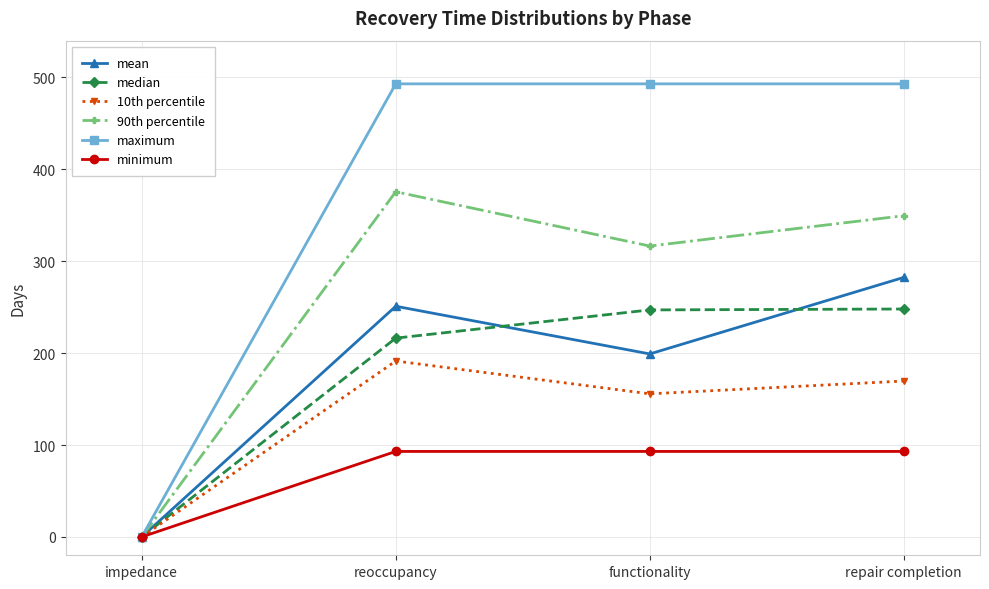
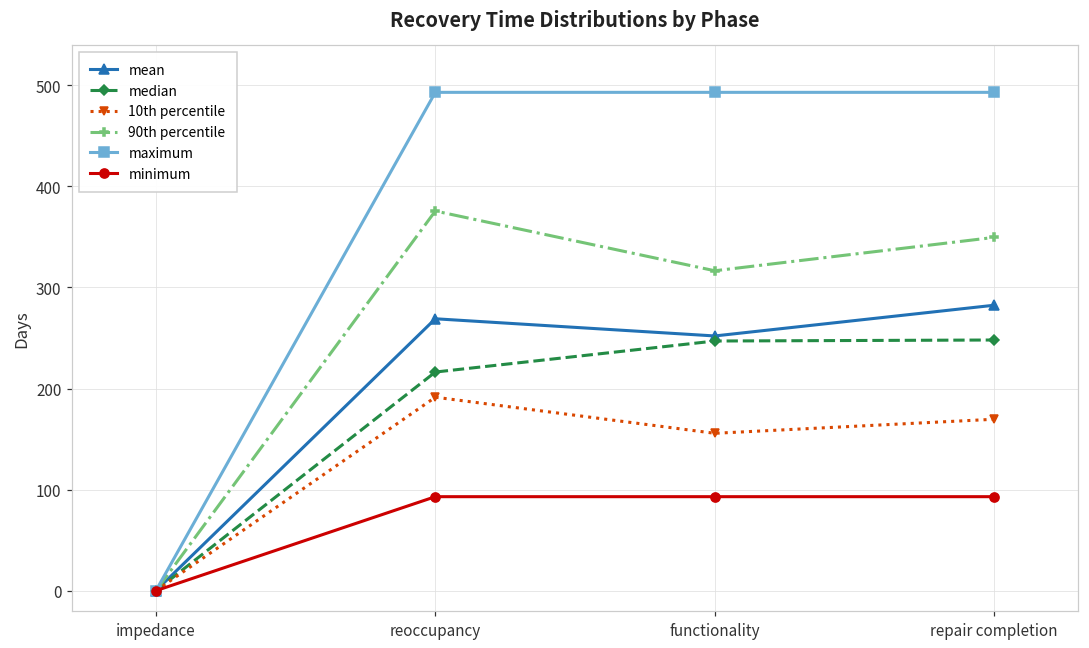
mean, reoccupancy: 250 -> 270
mean, functionality: 200 -> 250
